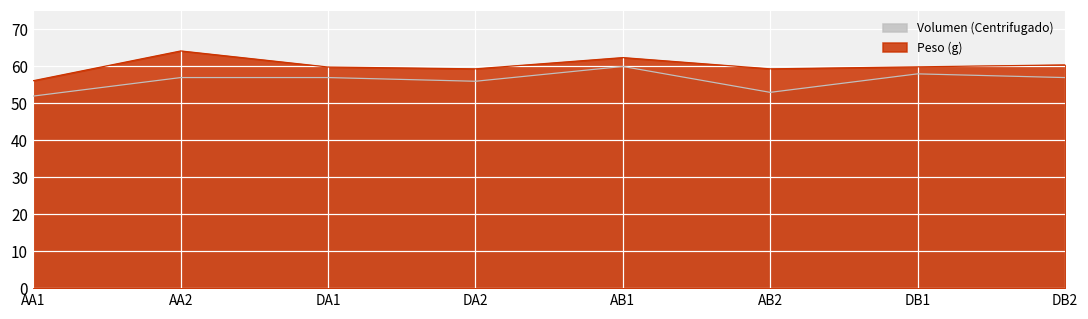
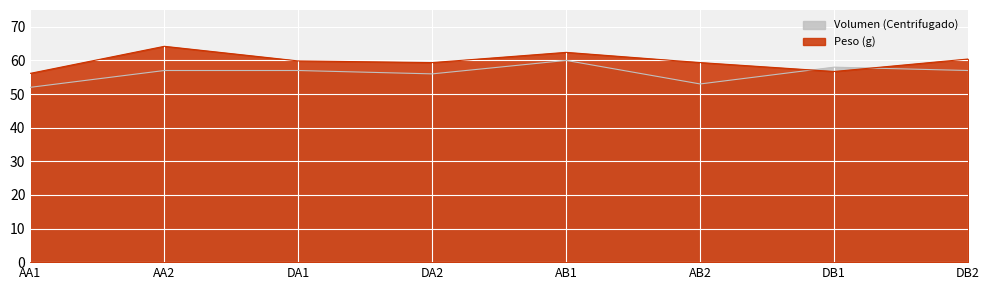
Peso (g), DB1: 60 -> 57
